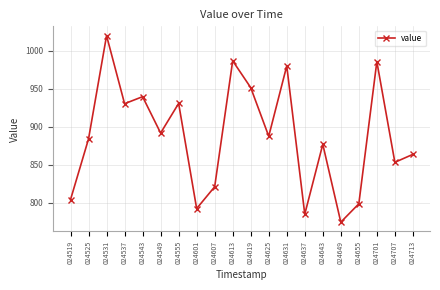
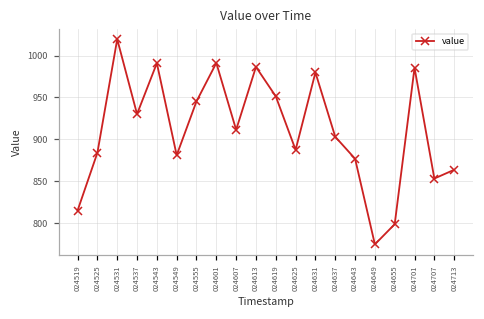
024519: 800 -> 810
024543: 940 -> 990
024549: 890 -> 880
024555: 930 -> 950
024601: 790 -> 990
024607: 820 -> 910
024637: 790 -> 900
